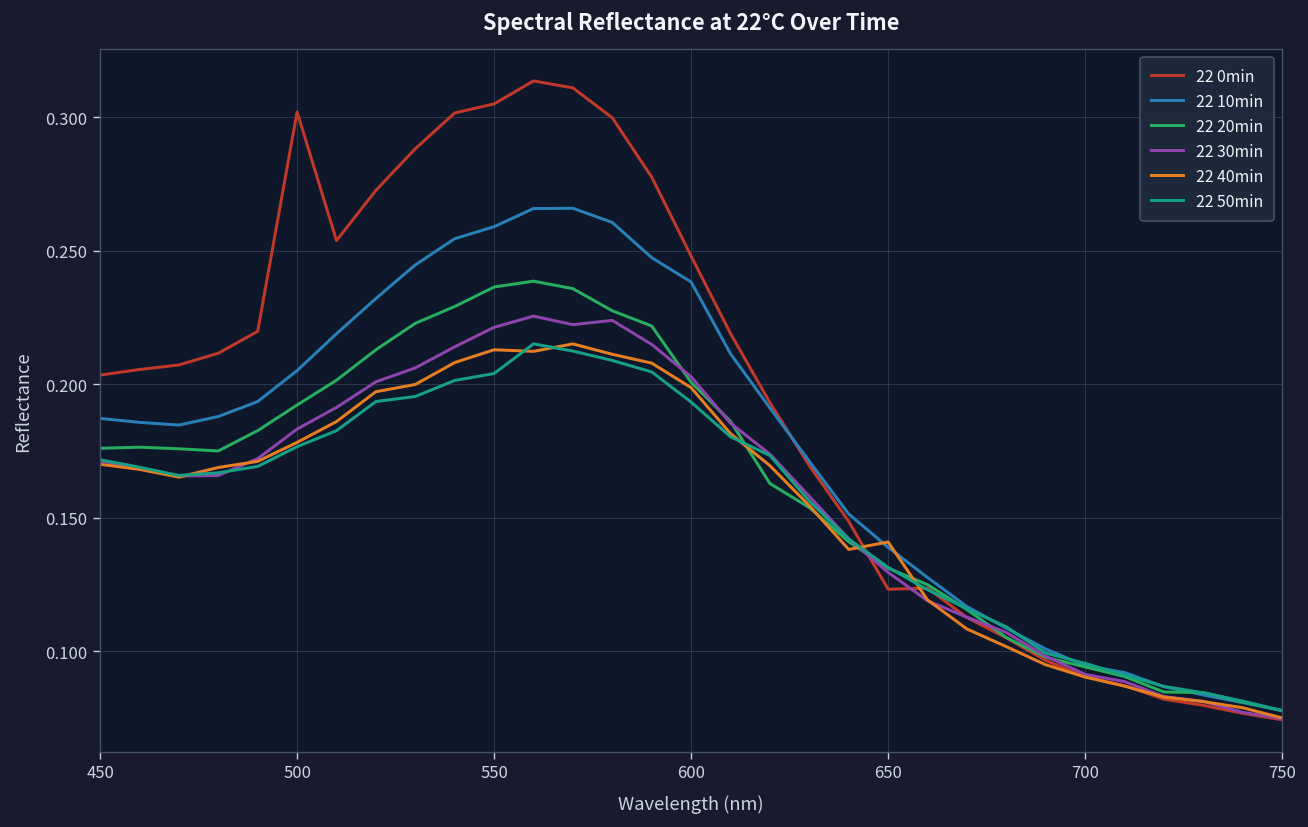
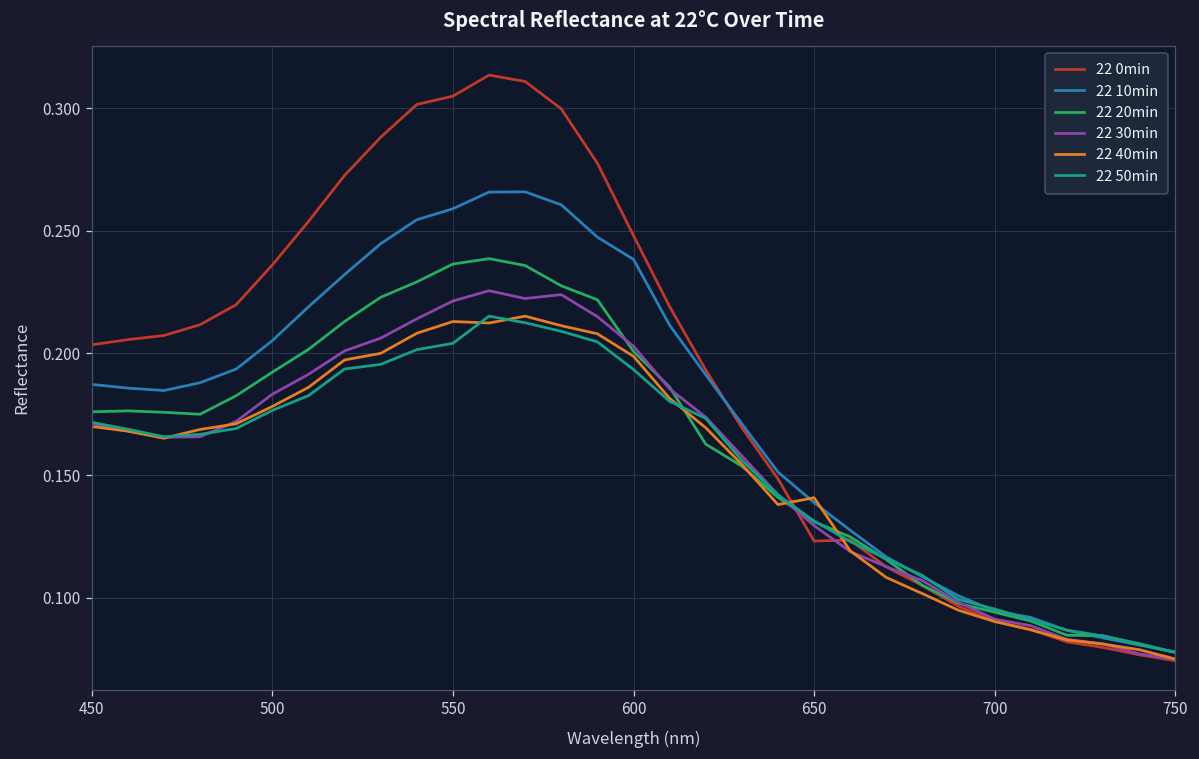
22 0min, 500: 0.302 -> 0.236
